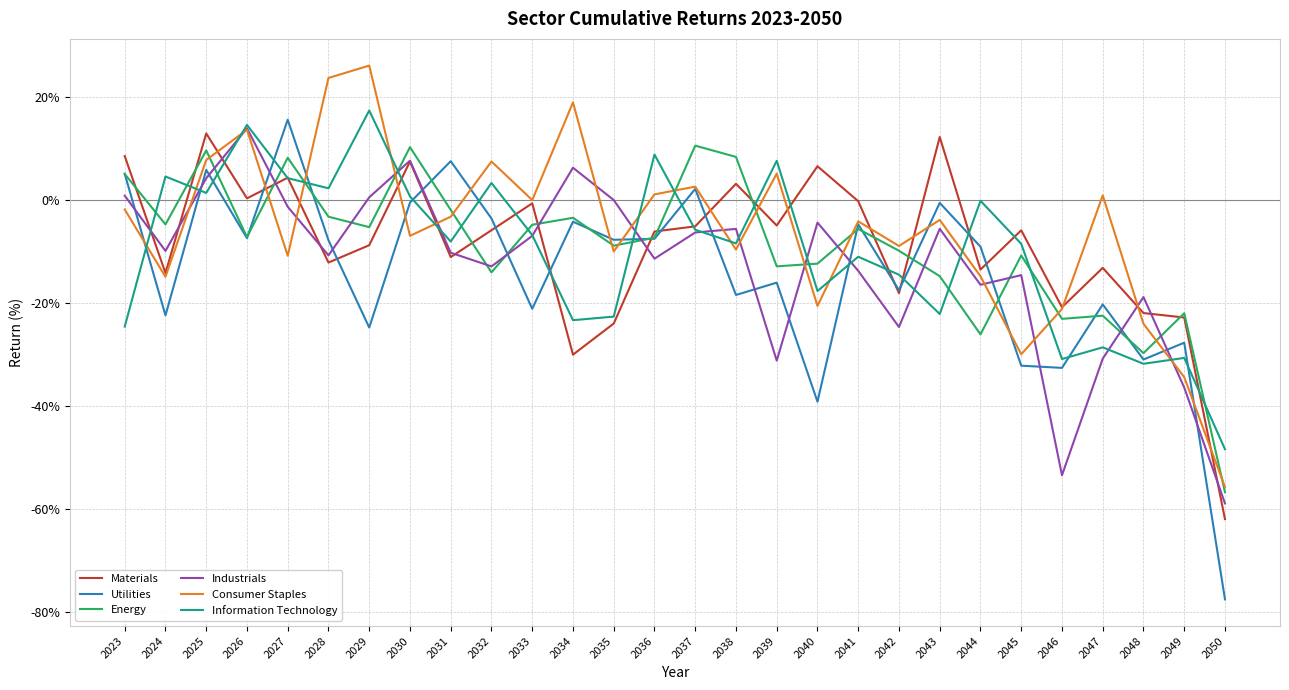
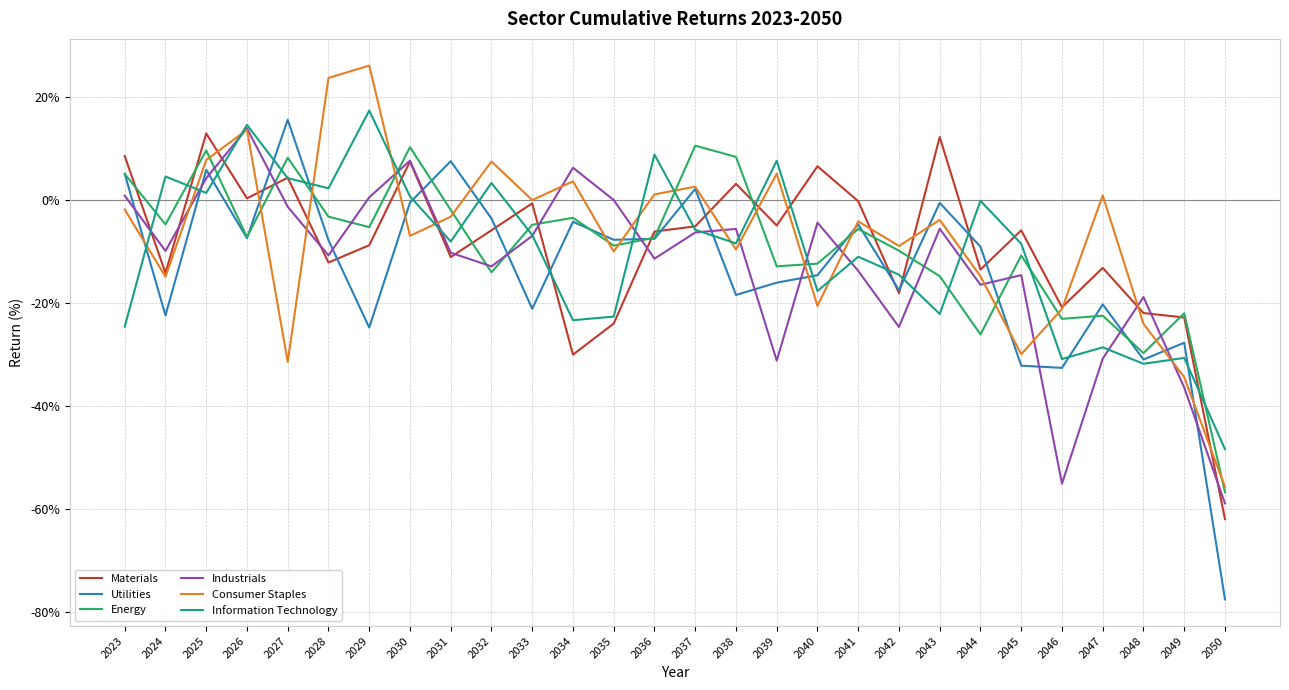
Consumer Staples, 2027: -11% -> -31%
Consumer Staples, 2034: 19% -> 4%
Utilities, 2040: -39% -> -15%
Industrials, 2046: -53% -> -55%
